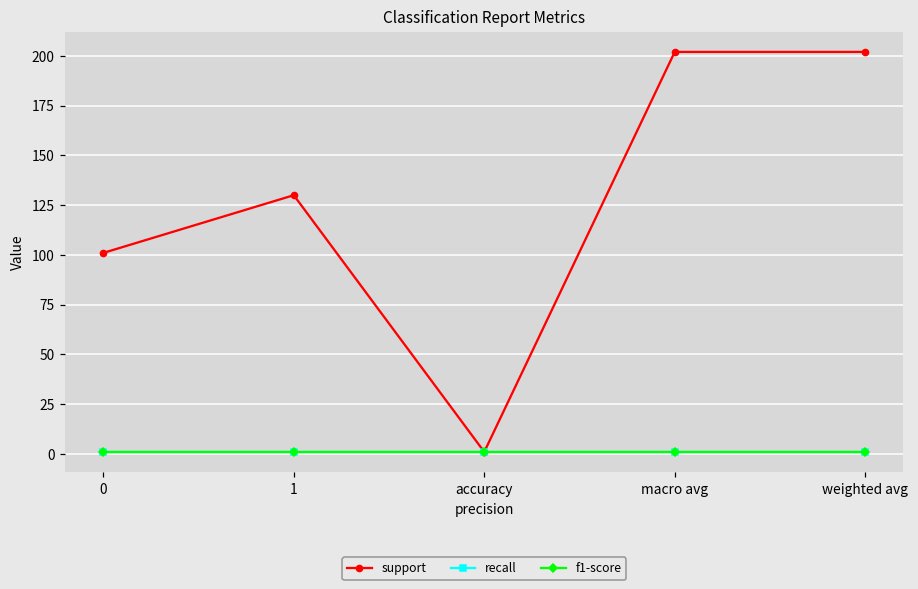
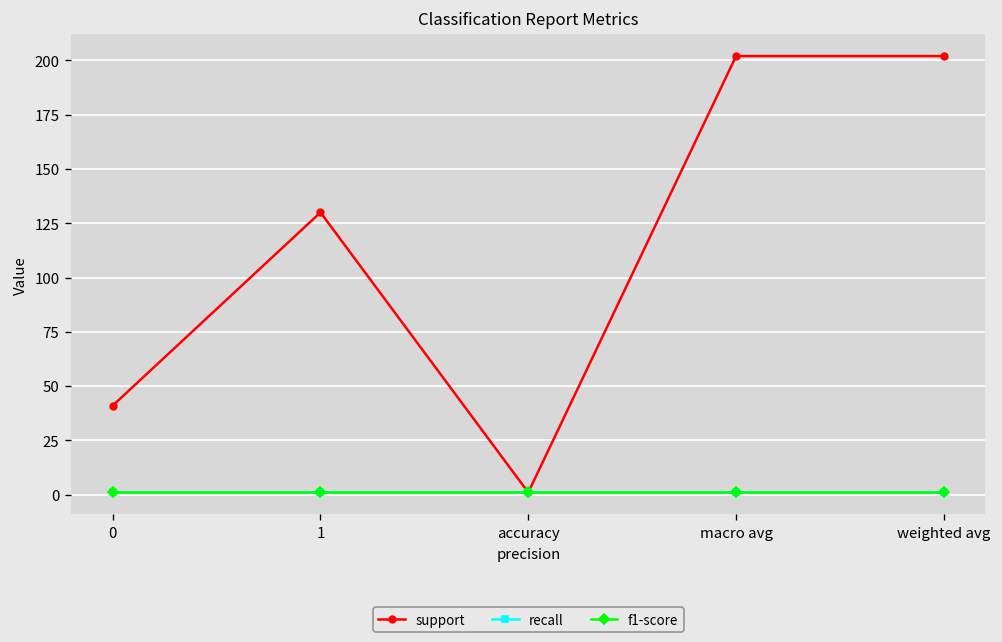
support, 0: 101 -> 41
